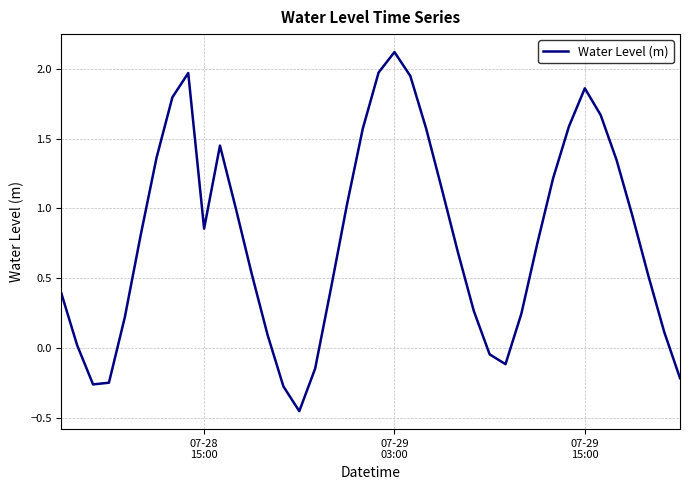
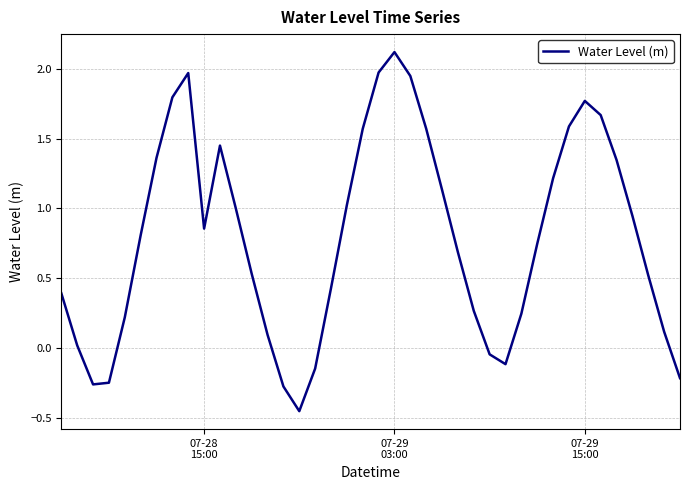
07-29 15:00: 1.86 -> 1.77
